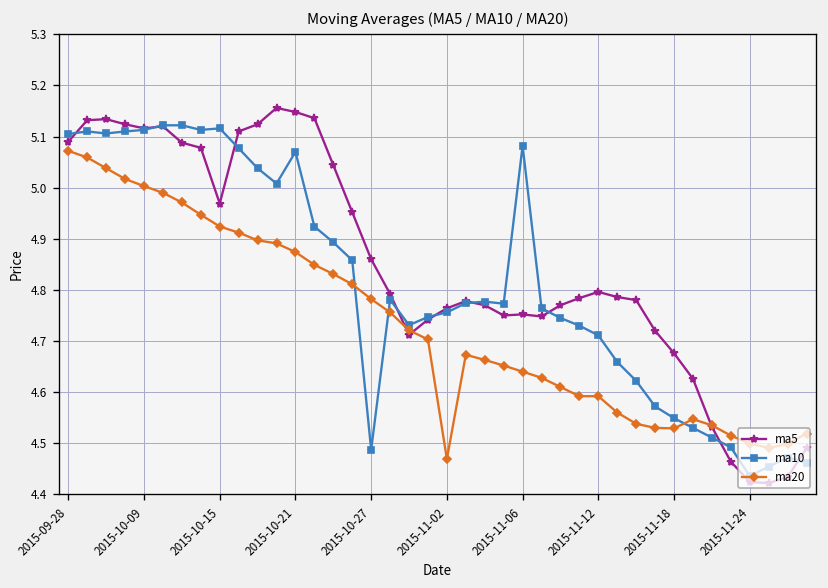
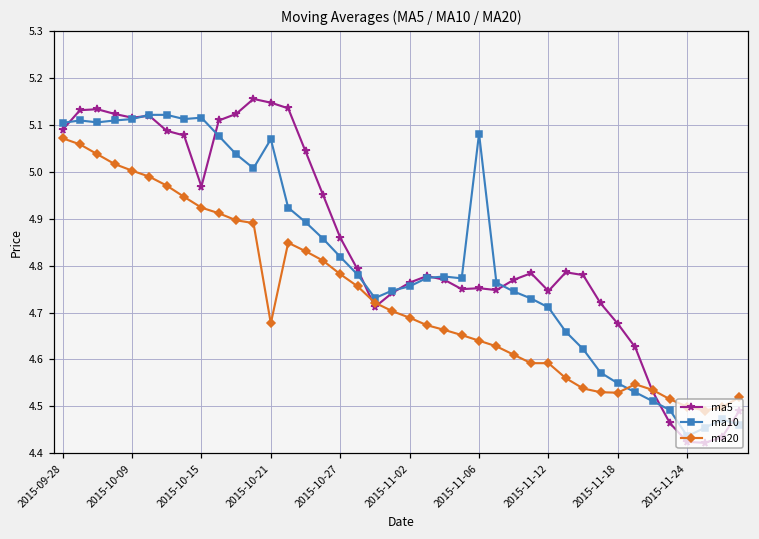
ma20, 2015-10-21: 4.87 -> 4.68
ma10, 2015-10-27: 4.49 -> 4.82
ma20, 2015-11-02: 4.47 -> 4.69
ma5, 2015-11-12: 4.80 -> 4.75
